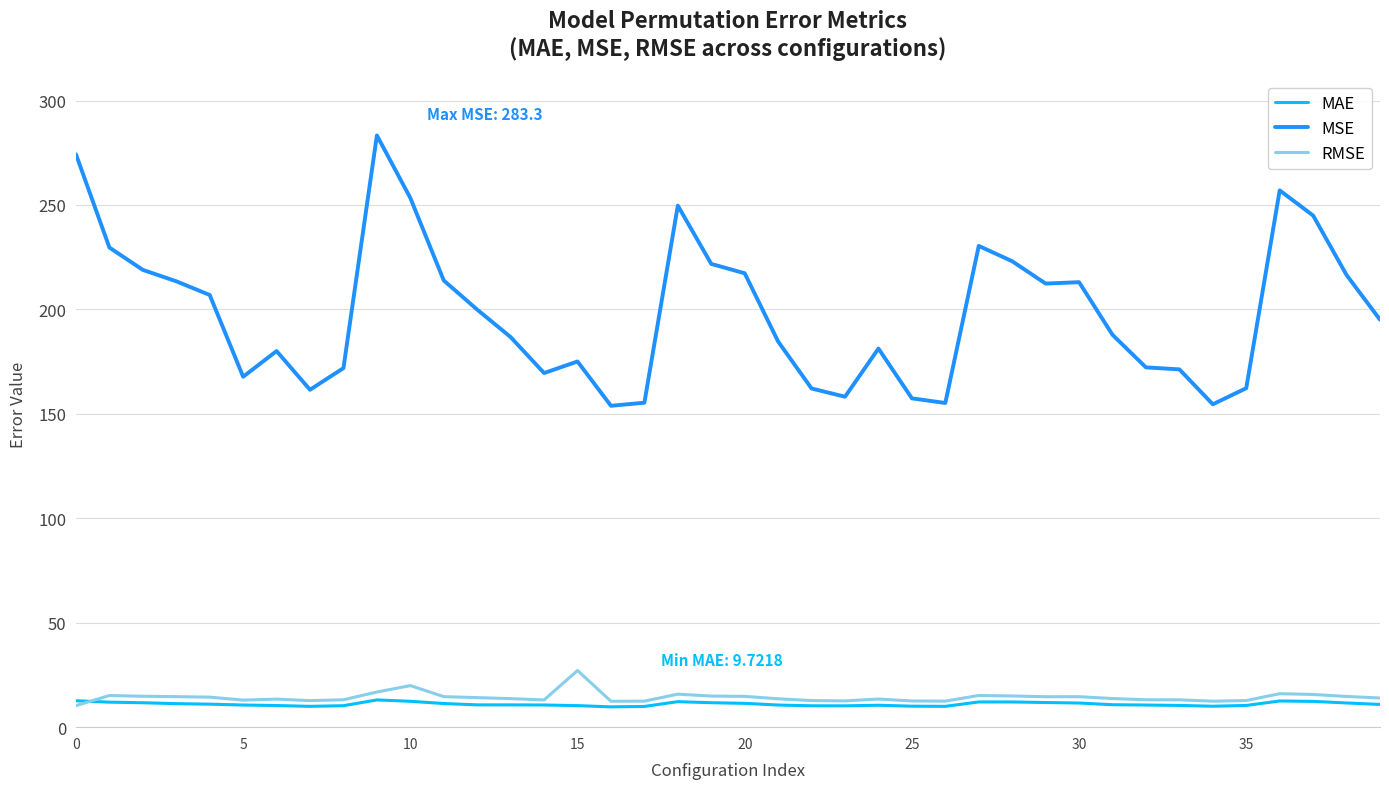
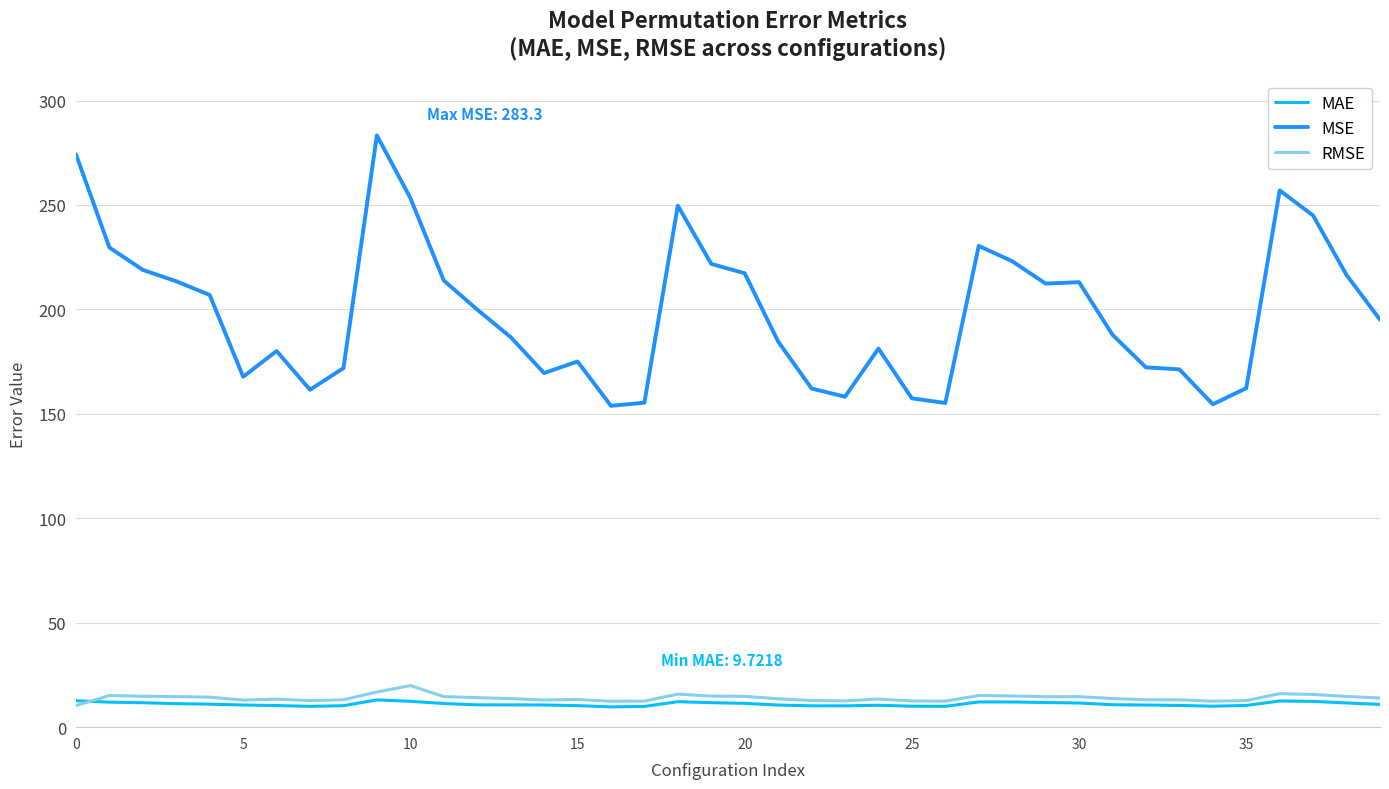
RMSE, 15: 27 -> 13
